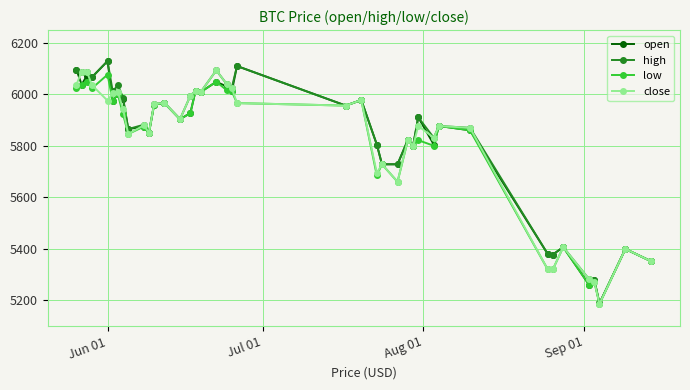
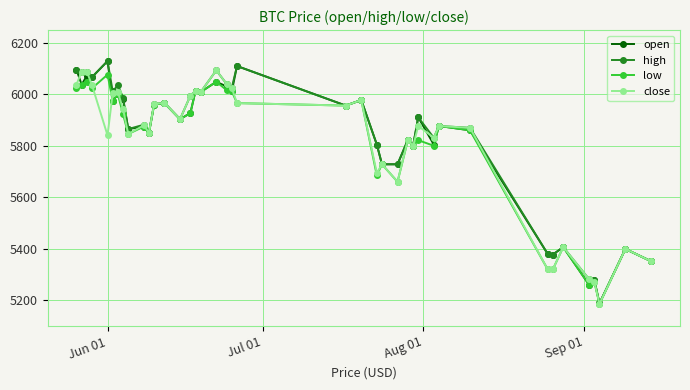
close, Jun 01: 5980 -> 5840
